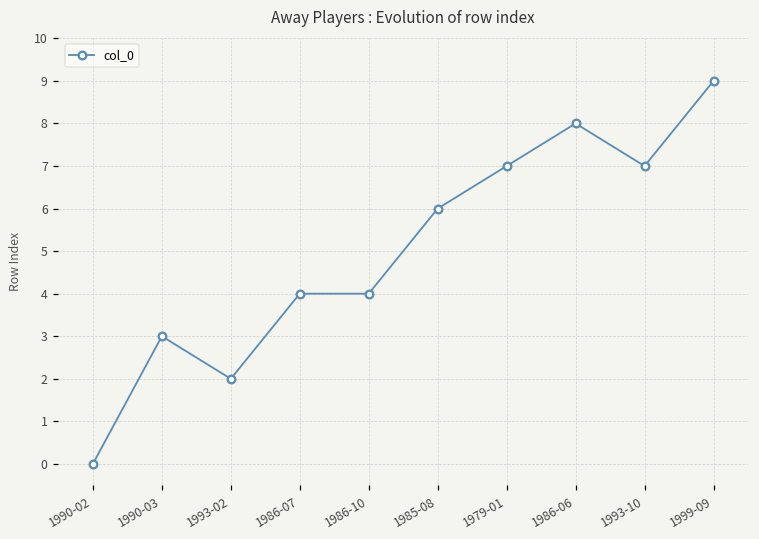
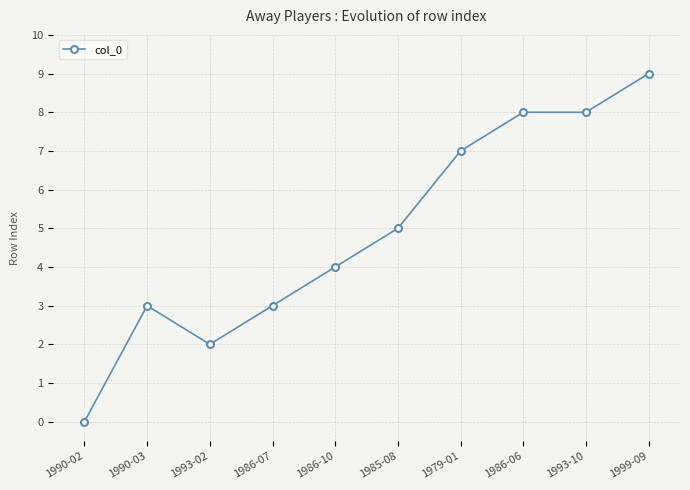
1986-07: 4 -> 3
1985-08: 6 -> 5
1993-10: 7 -> 8
